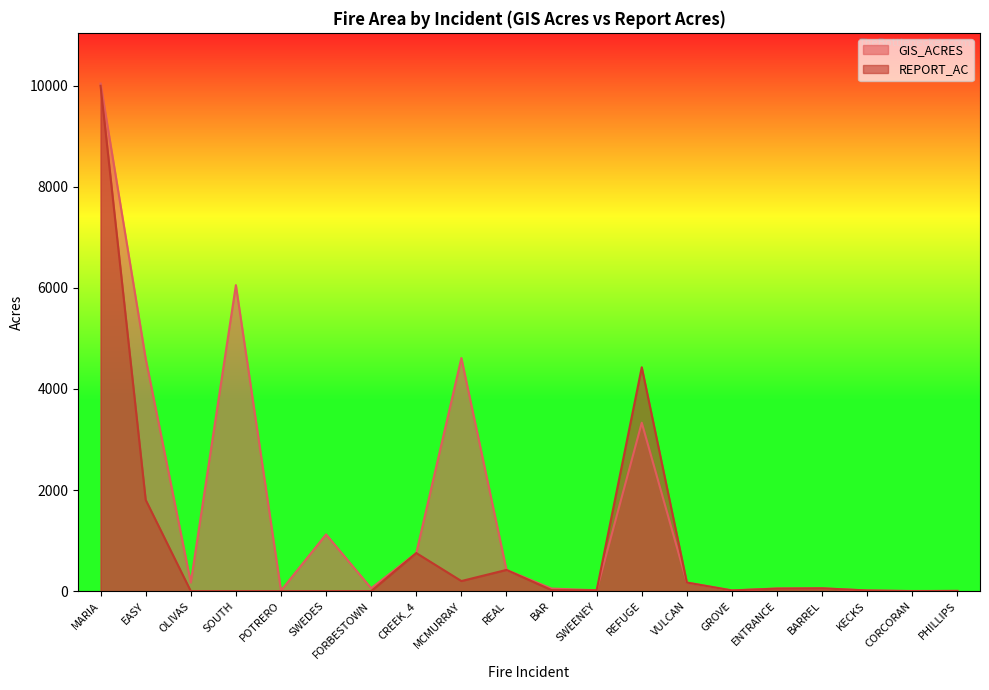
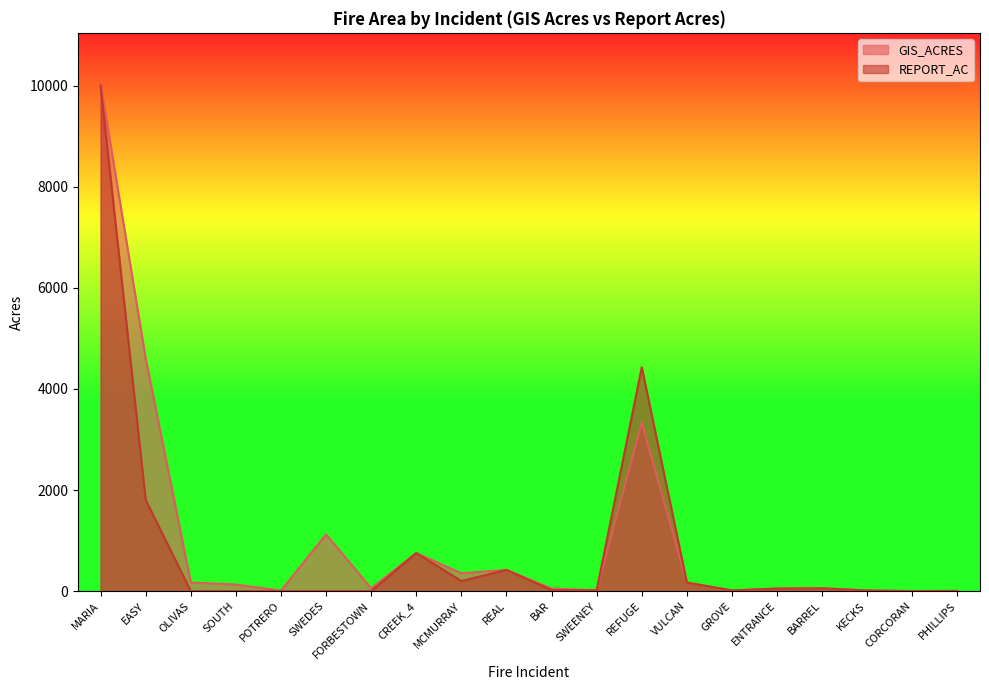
GIS_ACRES, SOUTH: 6100 -> 100
GIS_ACRES, MCMURRAY: 4600 -> 400
